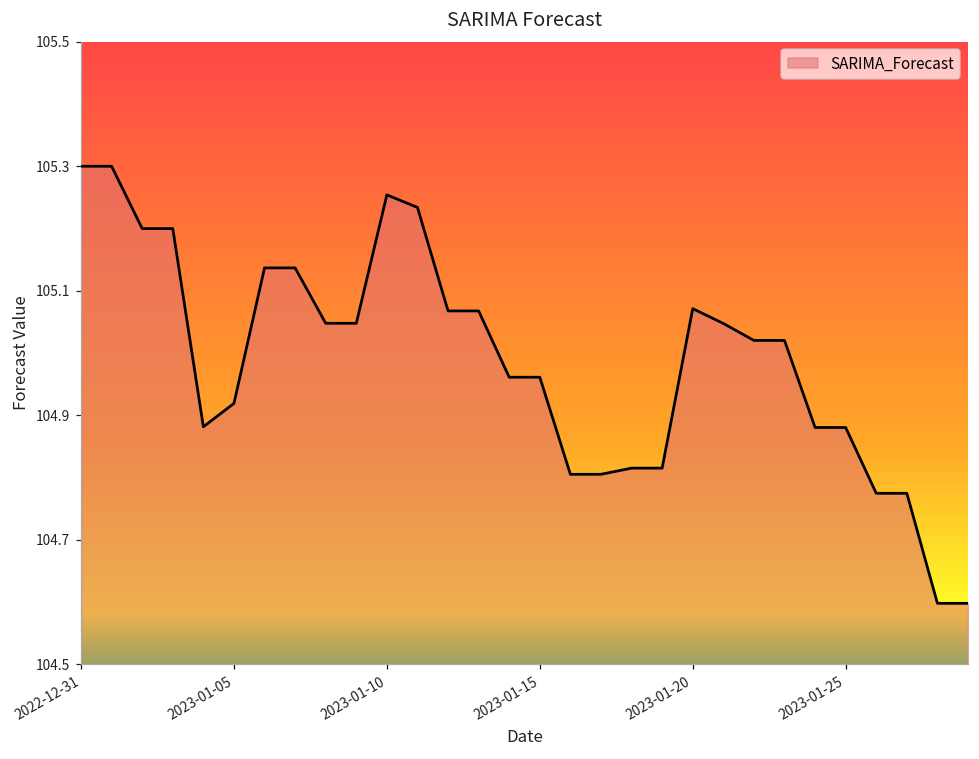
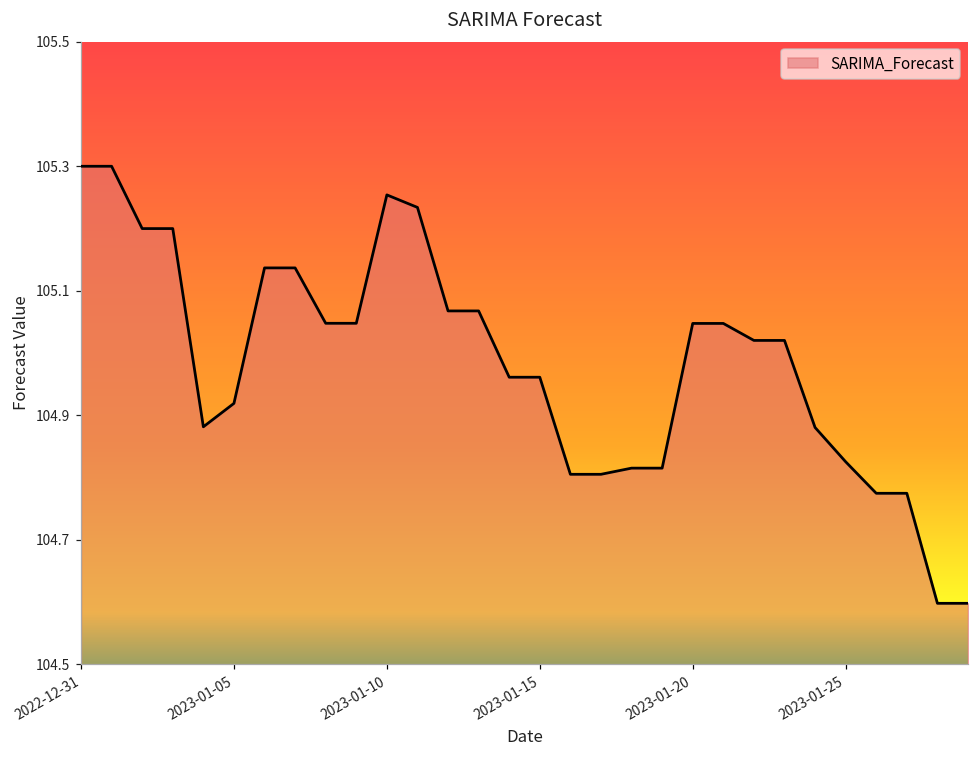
2023-01-20: 105.07 -> 105.05
2023-01-25: 104.88 -> 104.83
